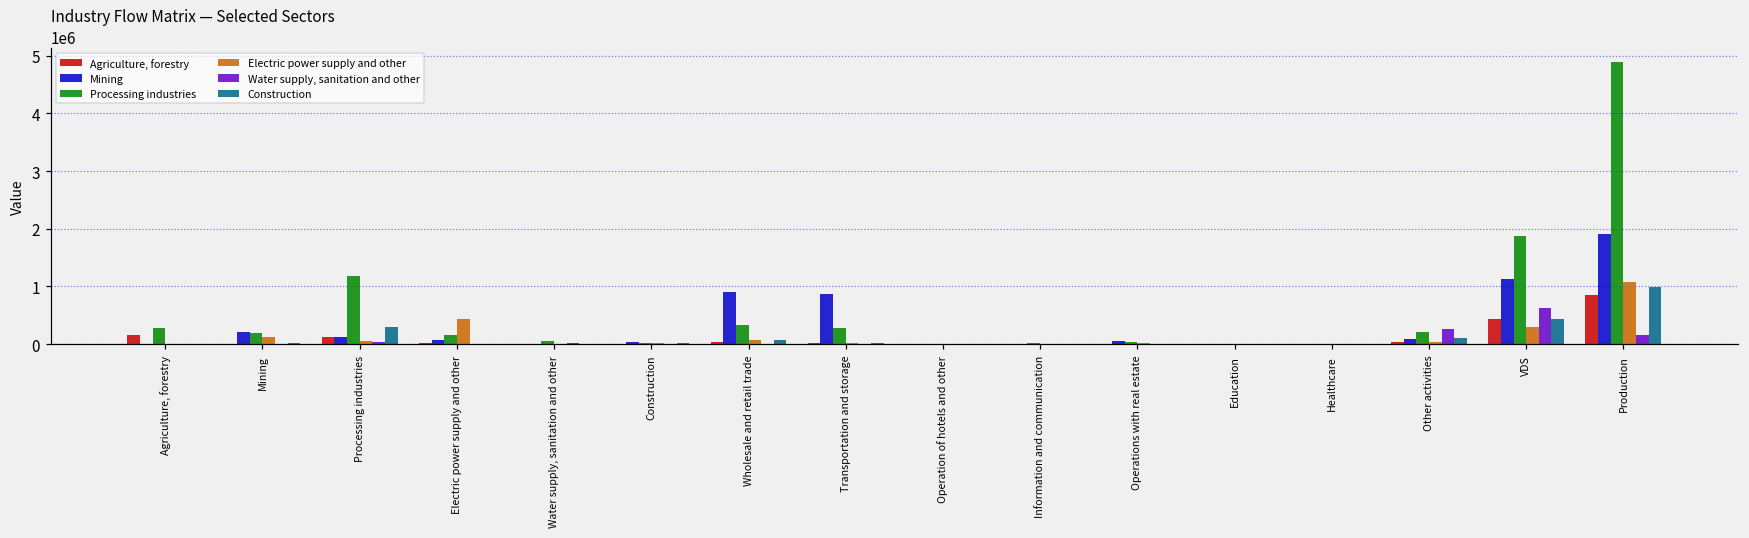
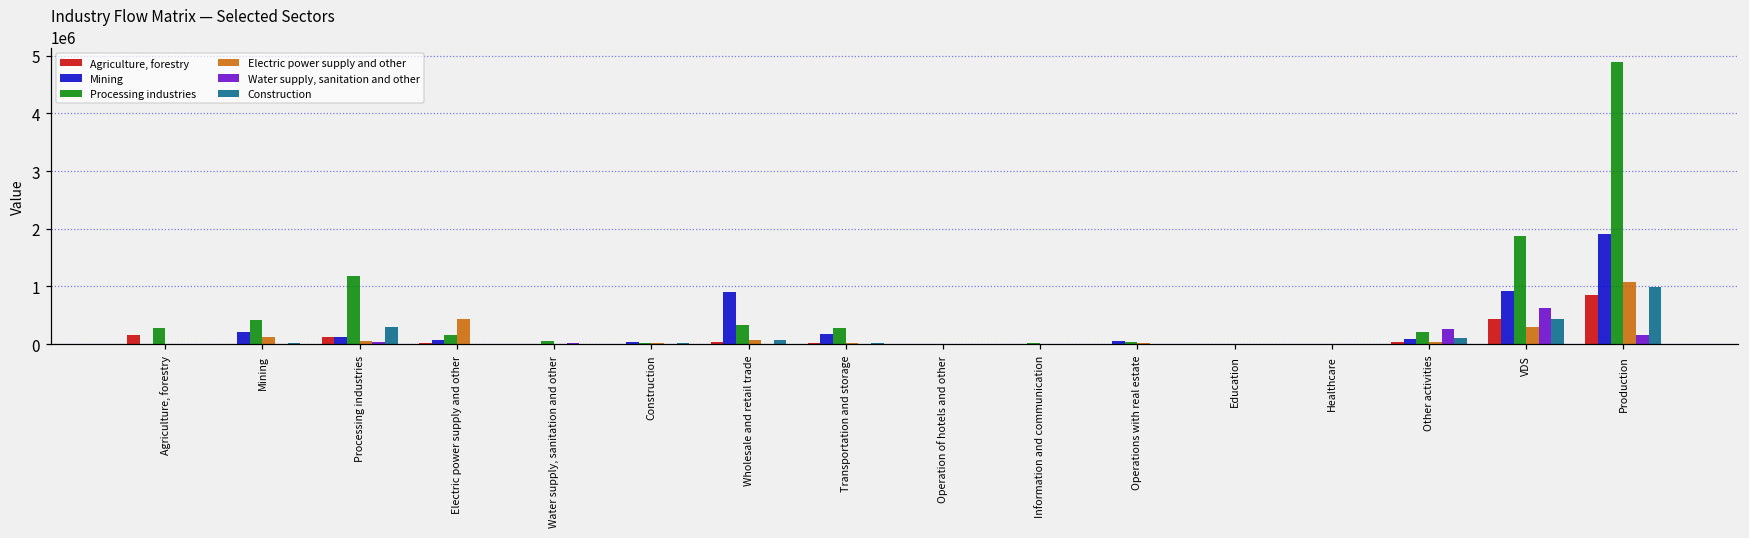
Processing industries, Mining: 200000 -> 400000
Mining, Transportation and storage: 900000 -> 200000
Mining, VDS: 1100000 -> 900000
